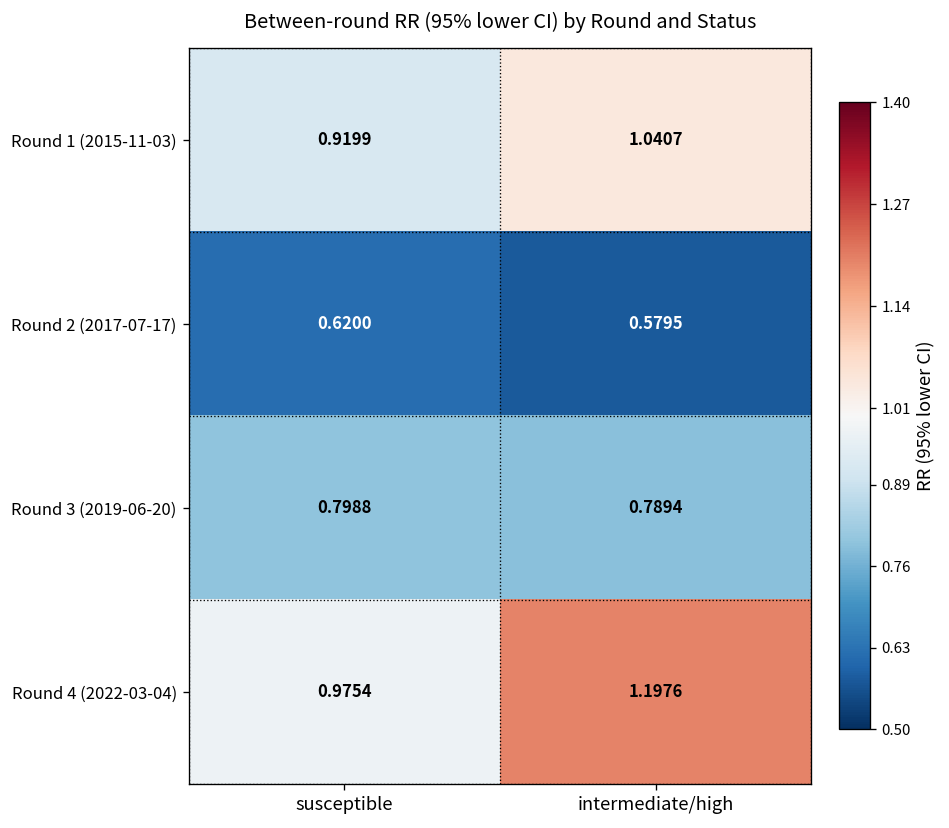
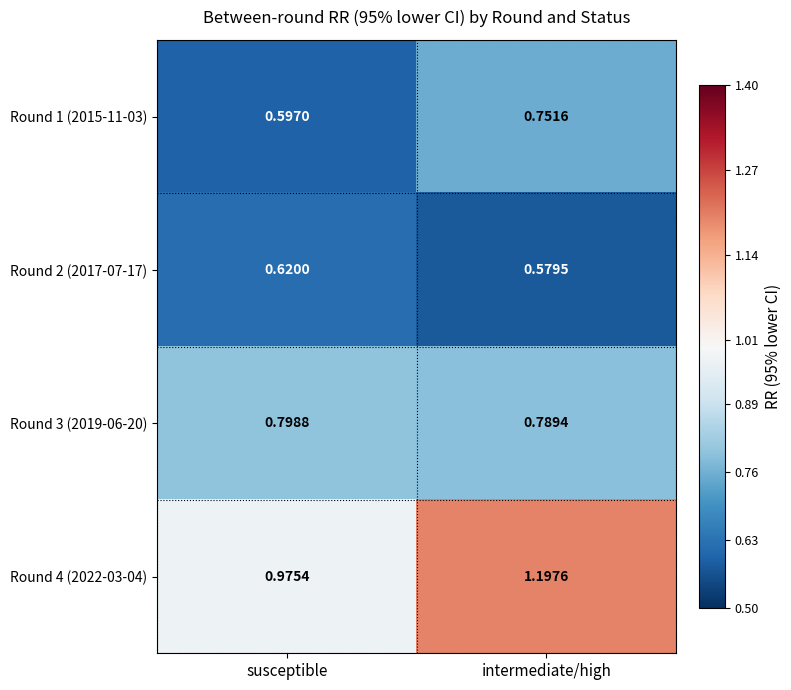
Round 1 (2015-11-03), susceptible: 0.9199 -> 0.5970
Round 1 (2015-11-03), intermediate/high: 1.0407 -> 0.7516
